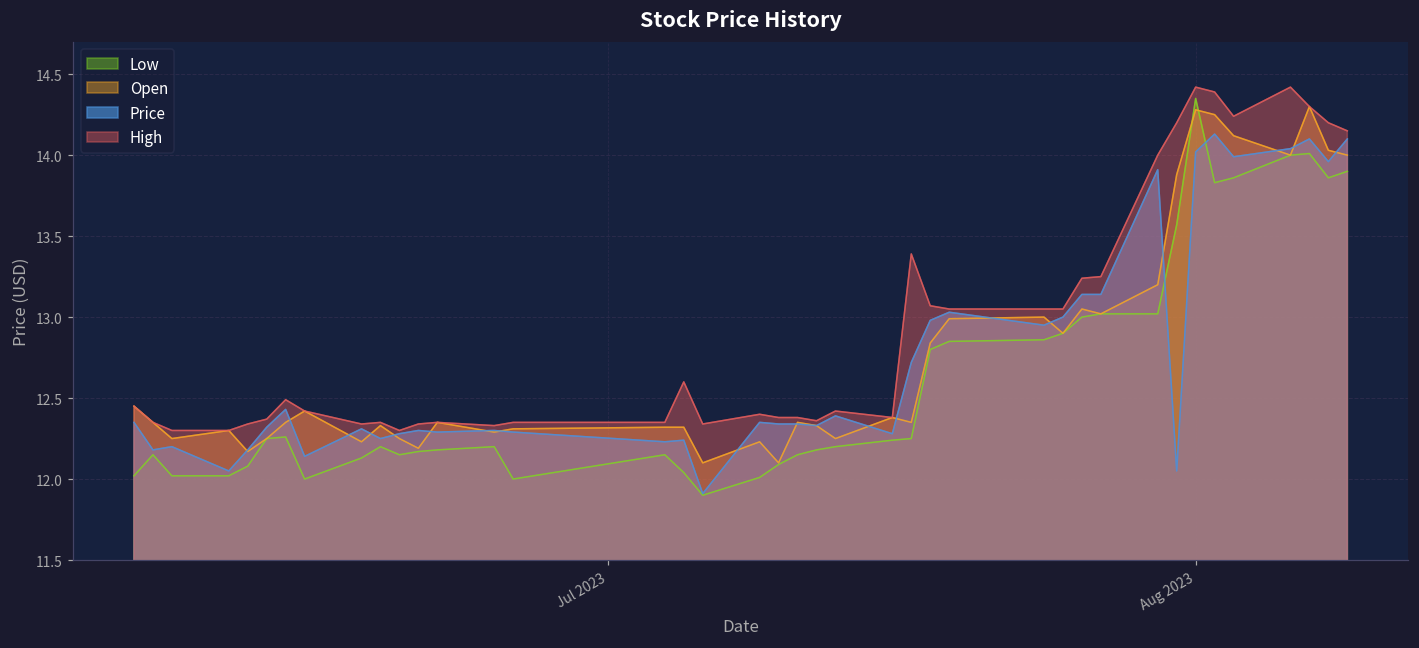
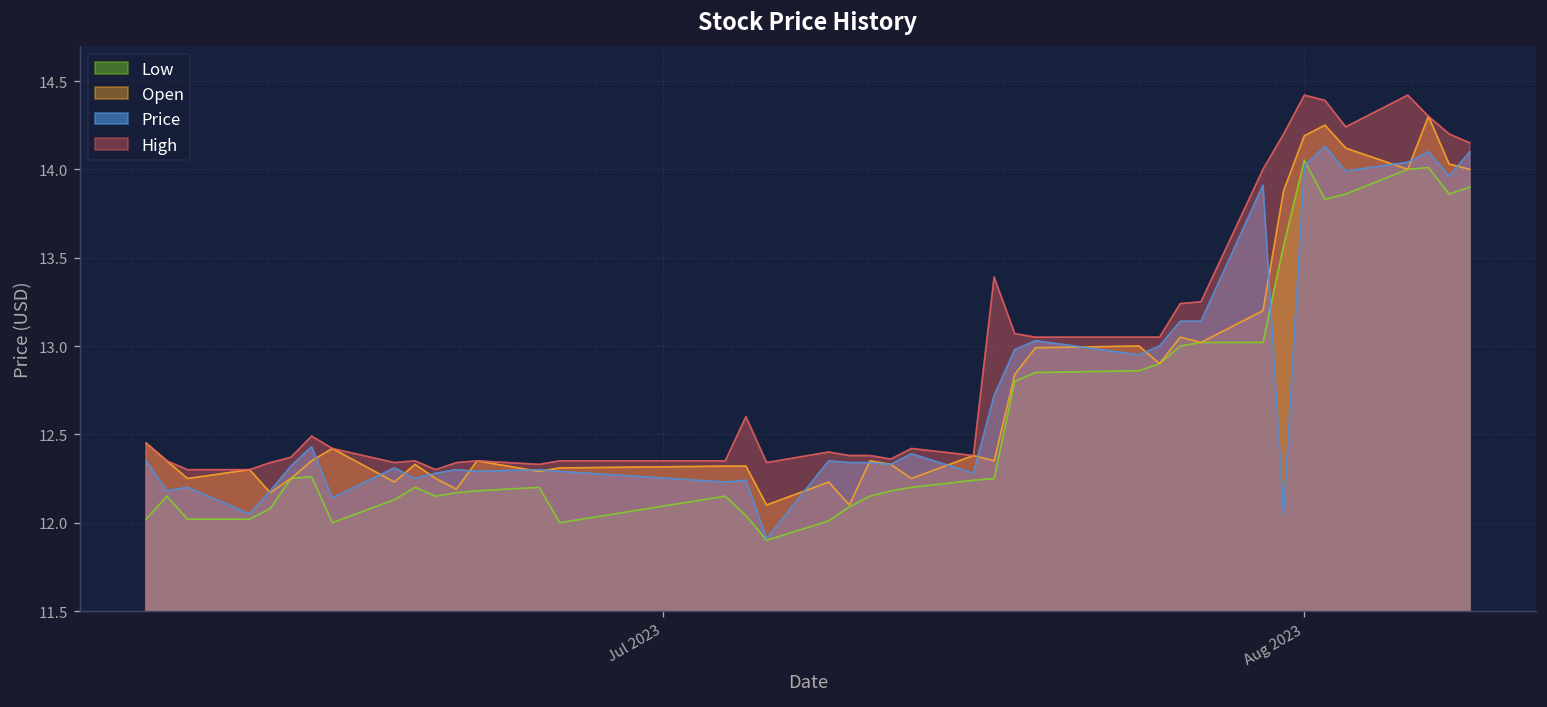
Low, Aug 2023: 14.35 -> 14.05
Open, Aug 2023: 14.28 -> 14.19
